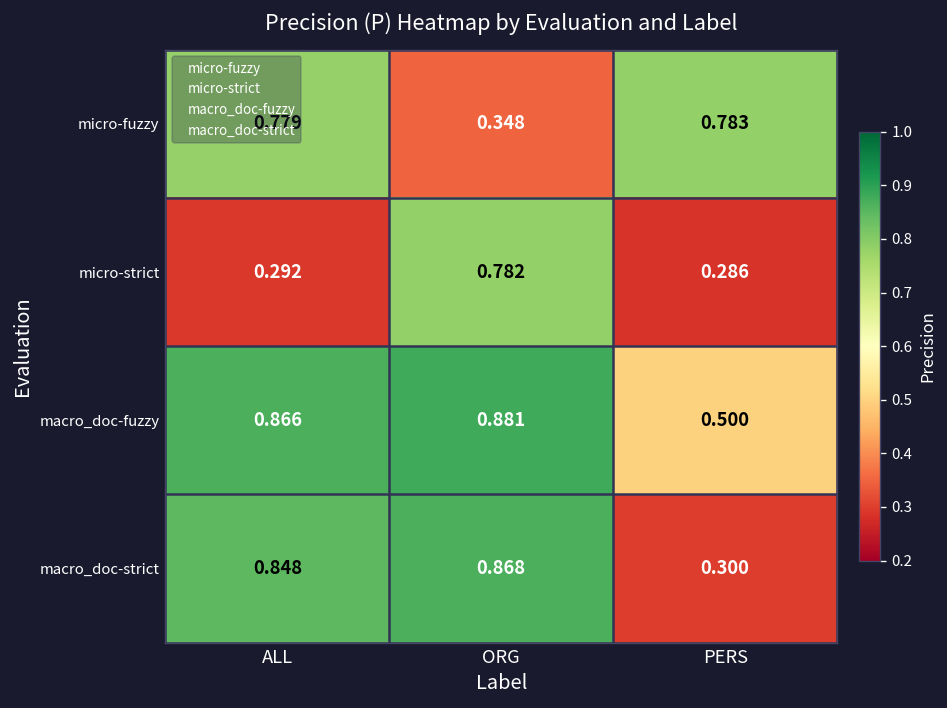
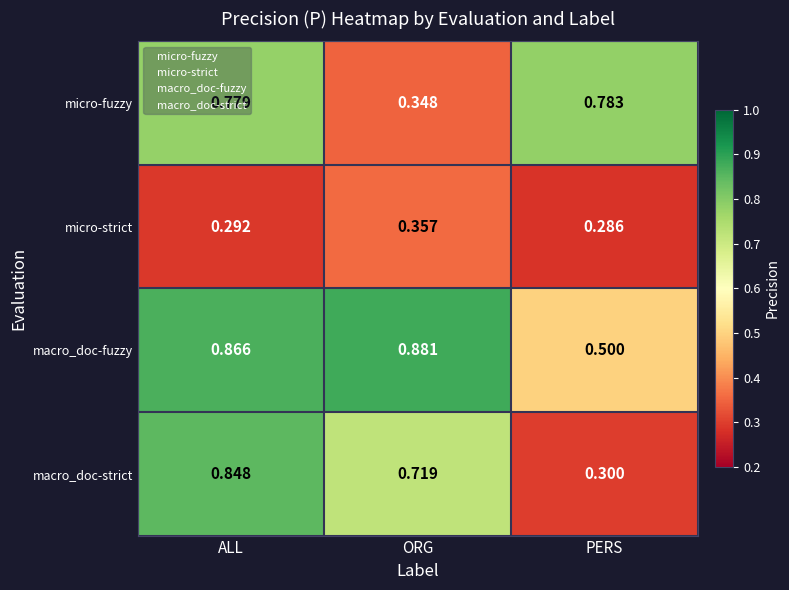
micro-strict, ORG: 0.782 -> 0.357
macro_doc-strict, ORG: 0.868 -> 0.719
